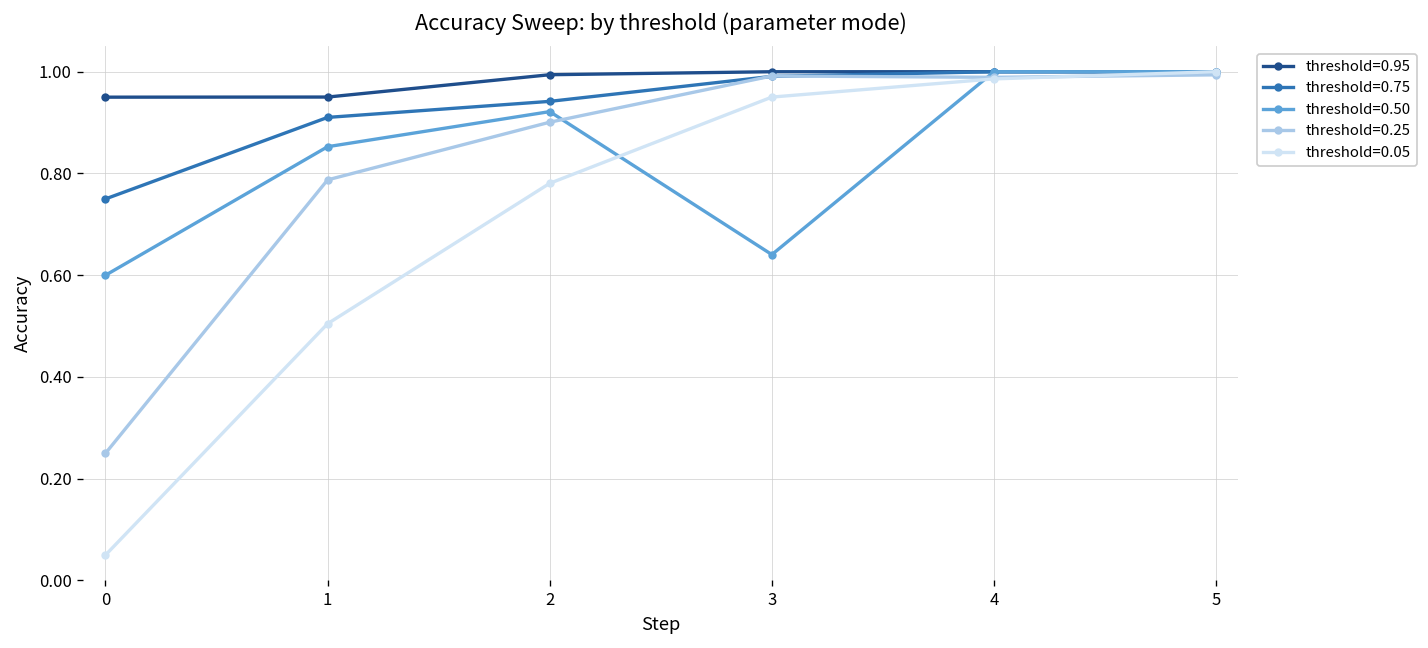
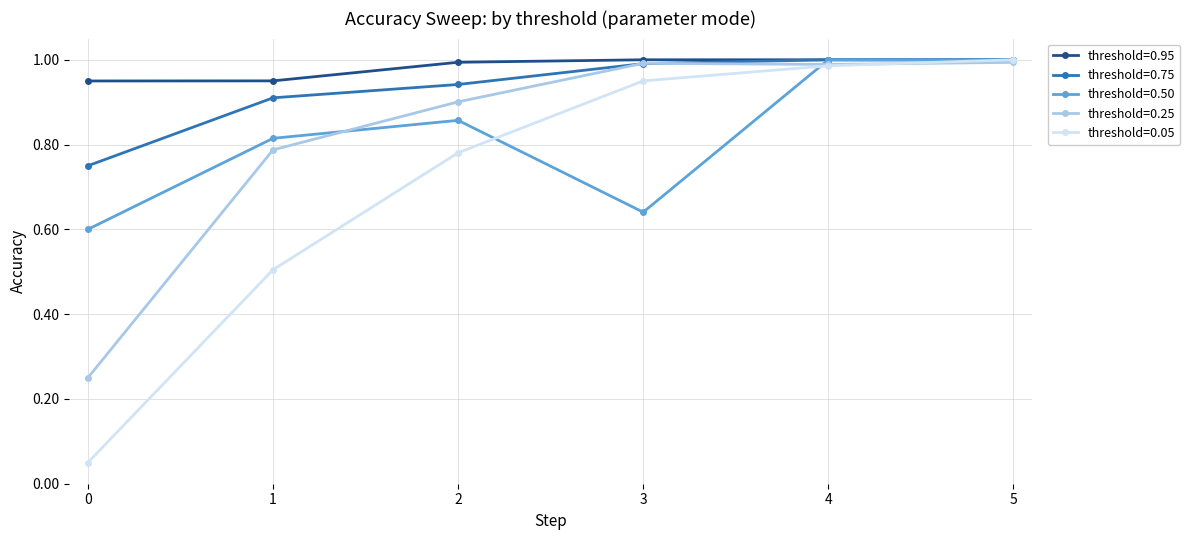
threshold=0.50, 1: 0.85 -> 0.81
threshold=0.50, 2: 0.92 -> 0.86
